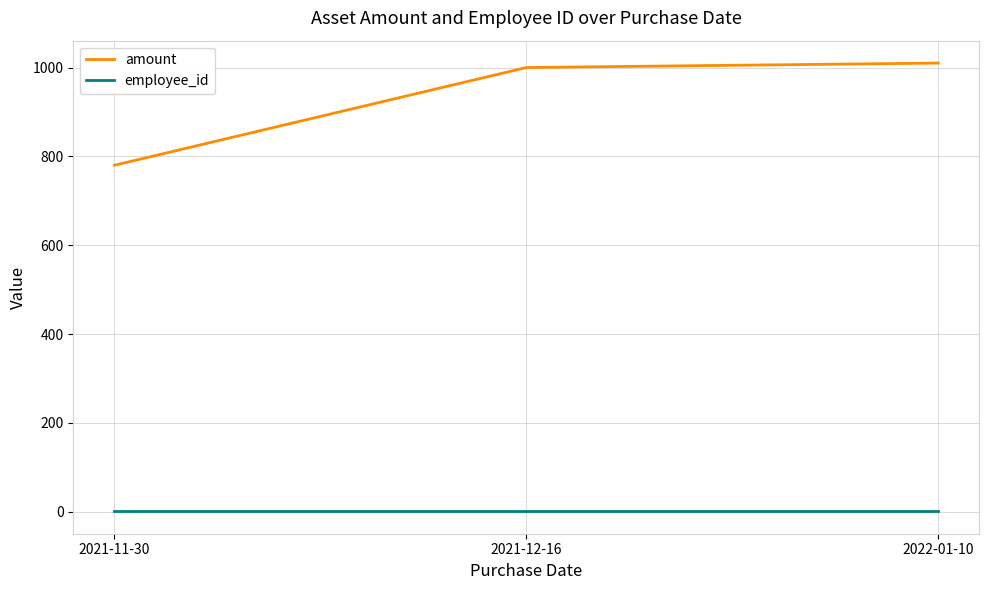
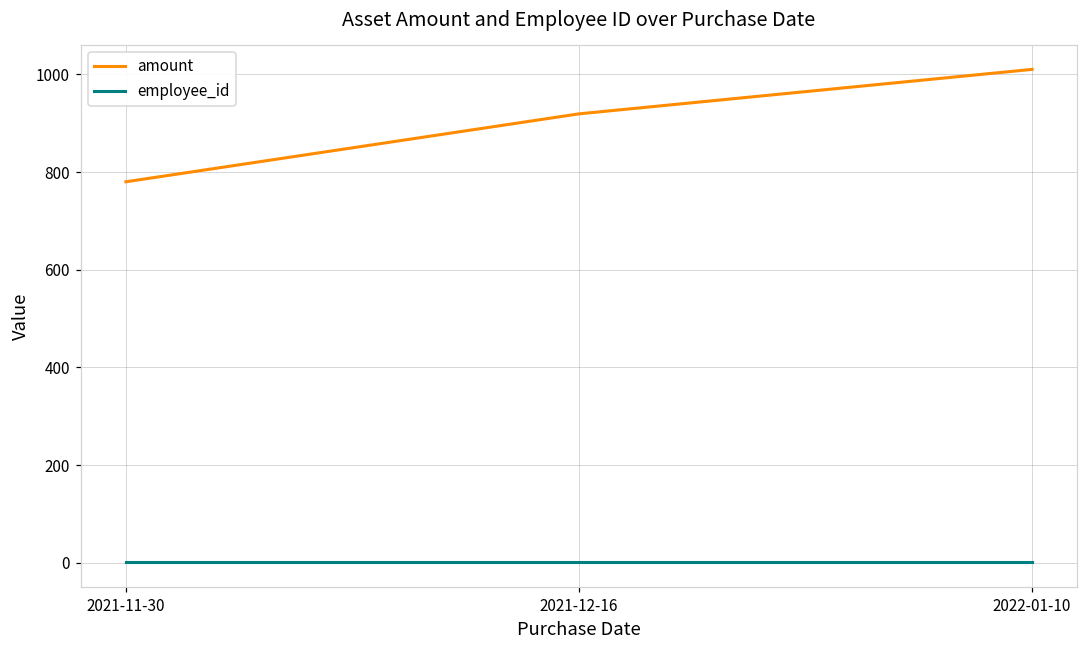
amount, 2021-12-16: 1000 -> 920
